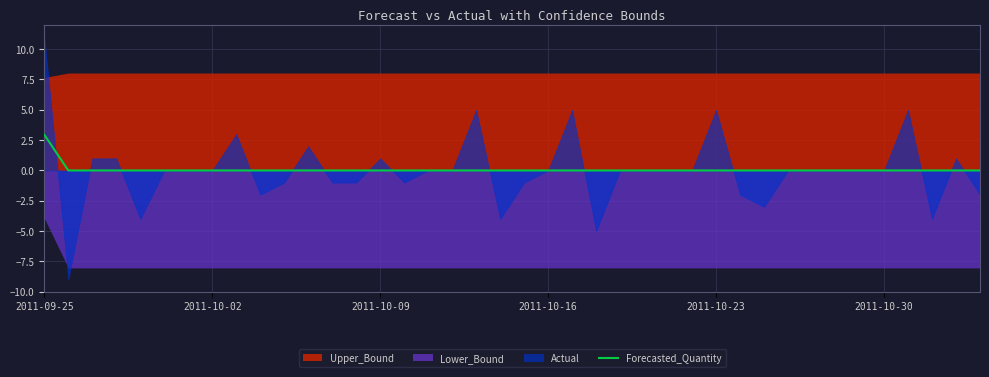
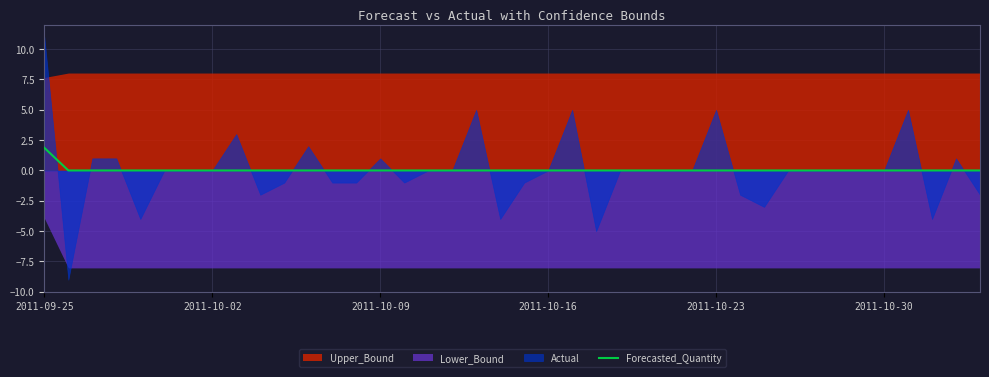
Forecasted_Quantity, 2011-09-25: 2.9 -> 1.9
